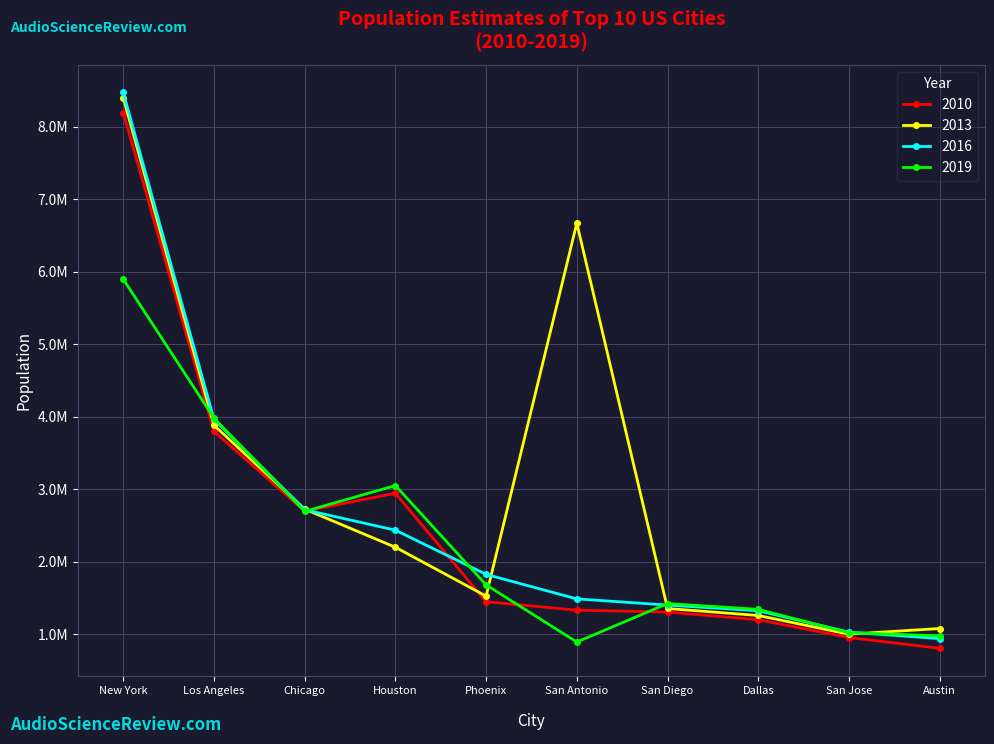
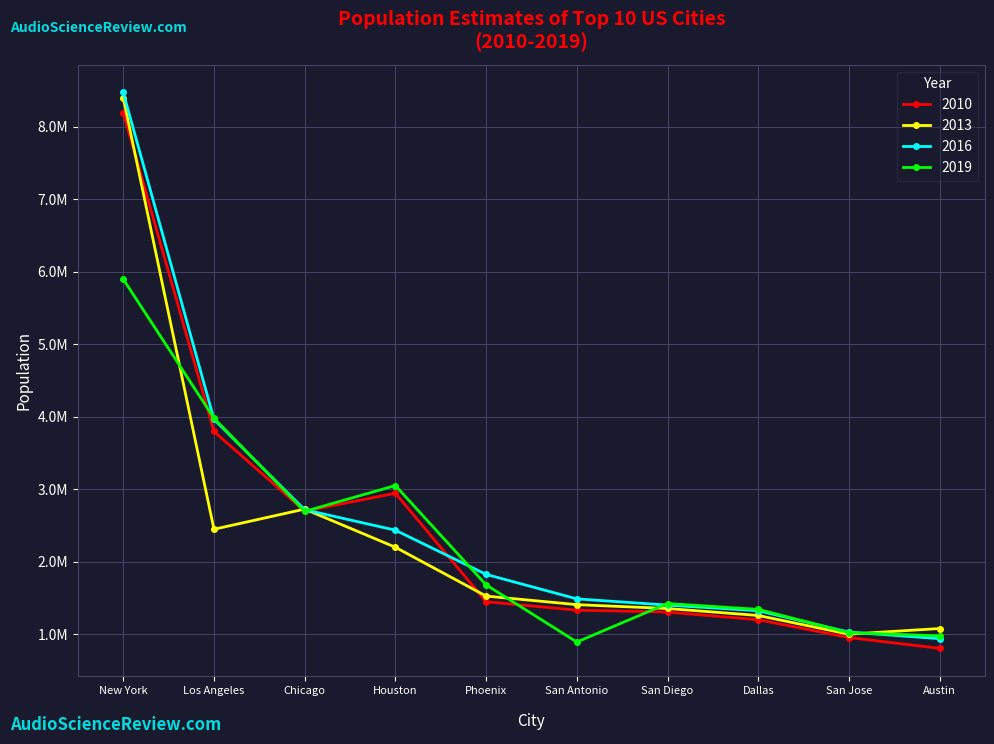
2013, Los Angeles: 3900000 -> 2400000
2013, San Antonio: 6700000 -> 1400000
